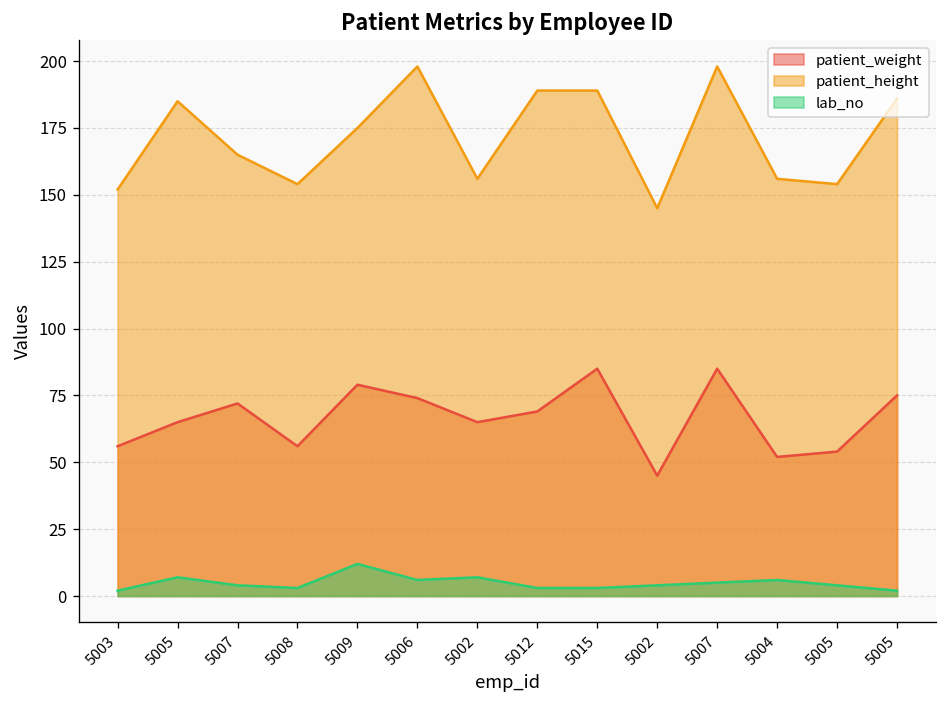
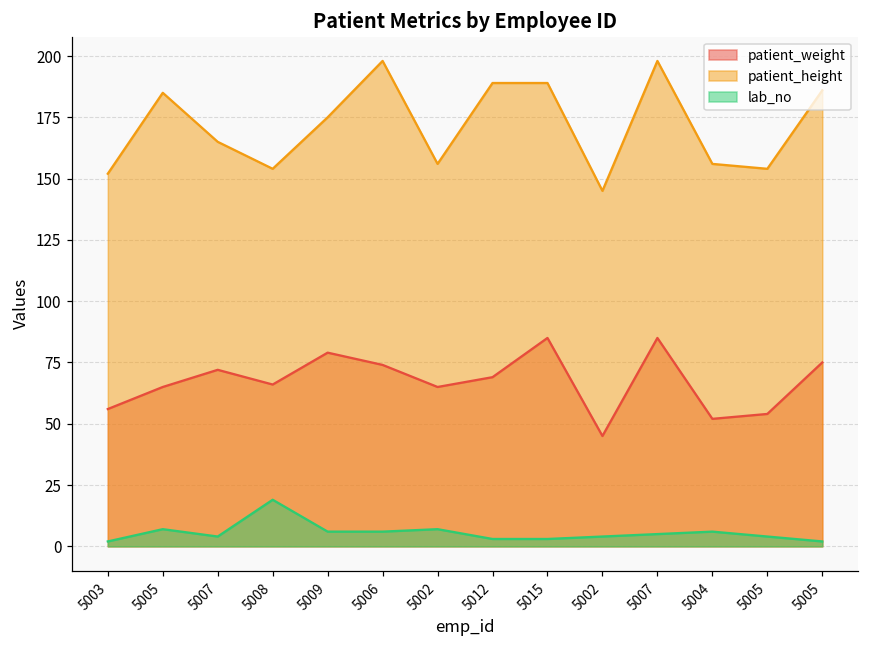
patient_weight, 5008: 56 -> 66
lab_no, 5008: 3 -> 19
lab_no, 5009: 12 -> 6
